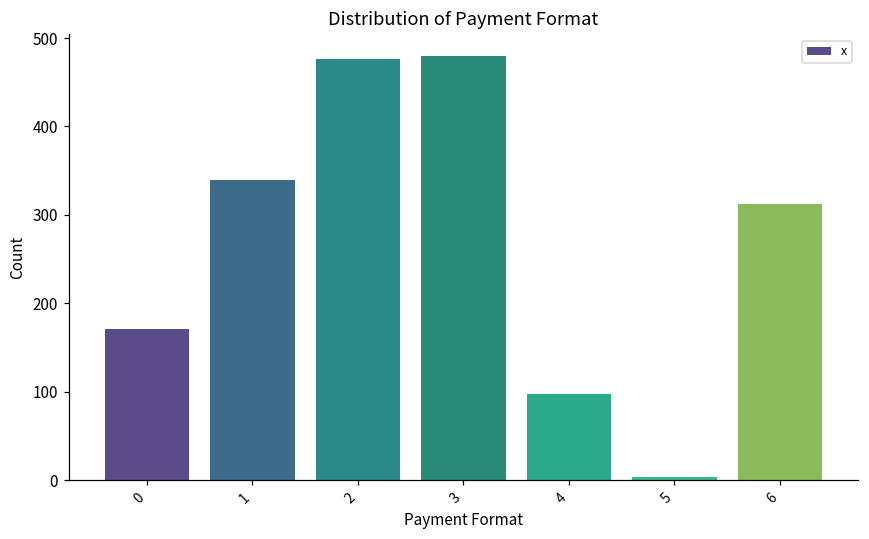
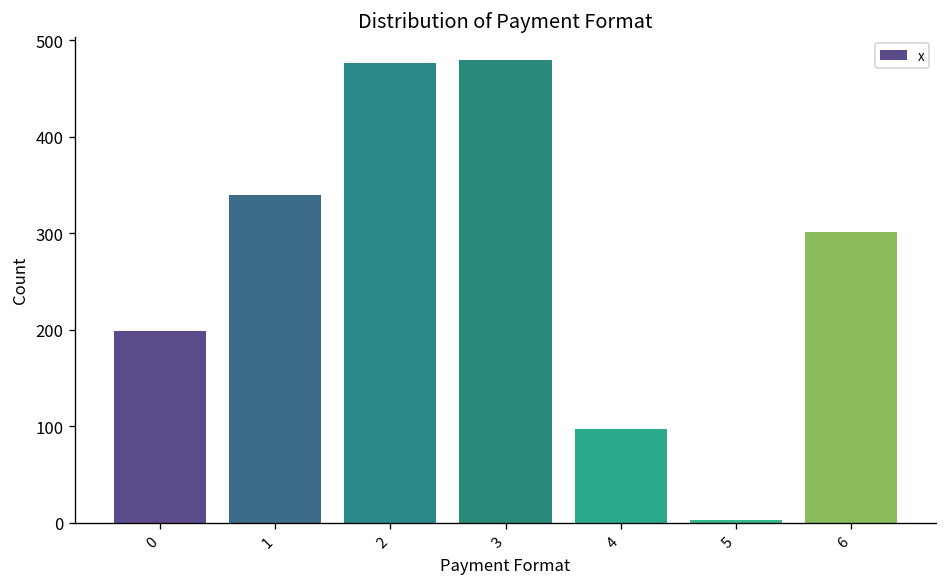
0: 170 -> 200
6: 310 -> 300
